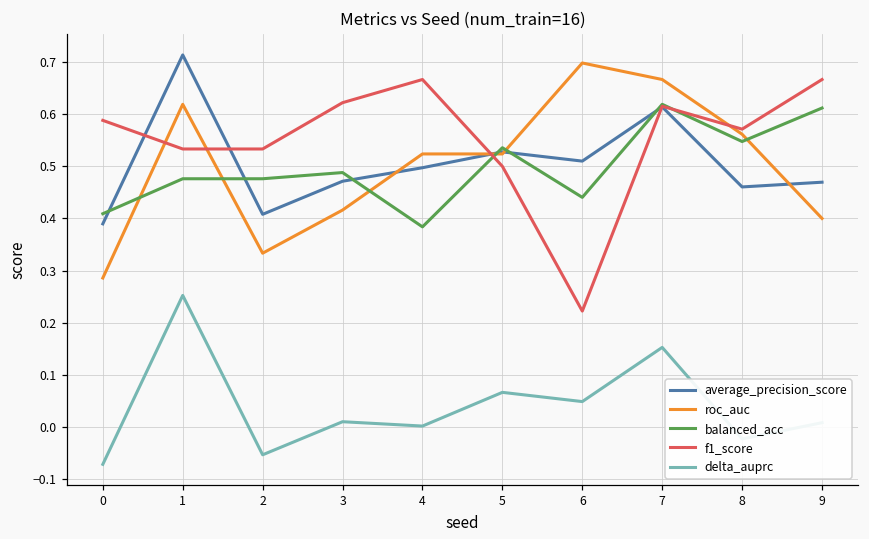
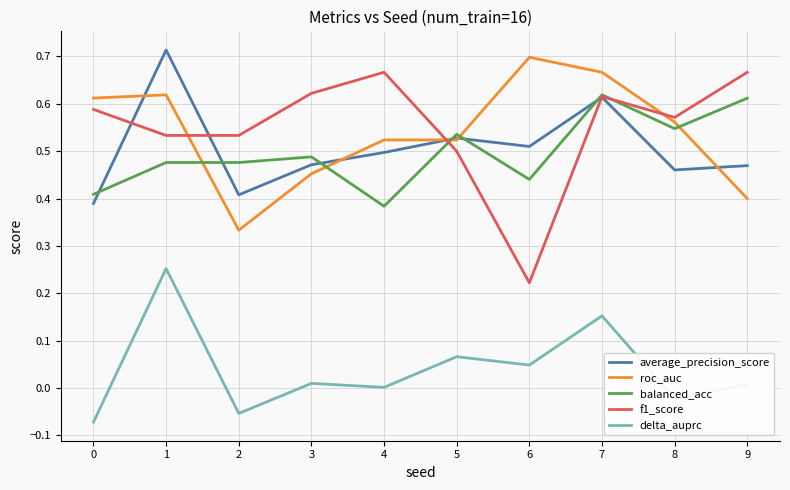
roc_auc, 0: 0.29 -> 0.61
roc_auc, 3: 0.42 -> 0.45
